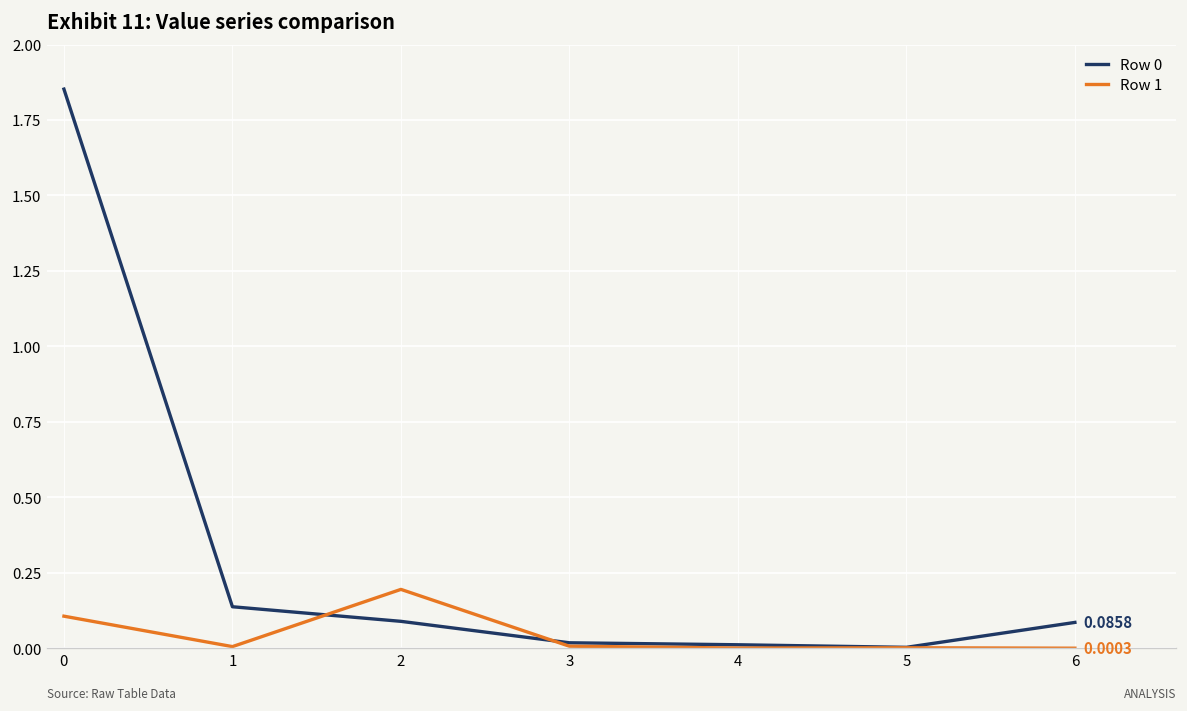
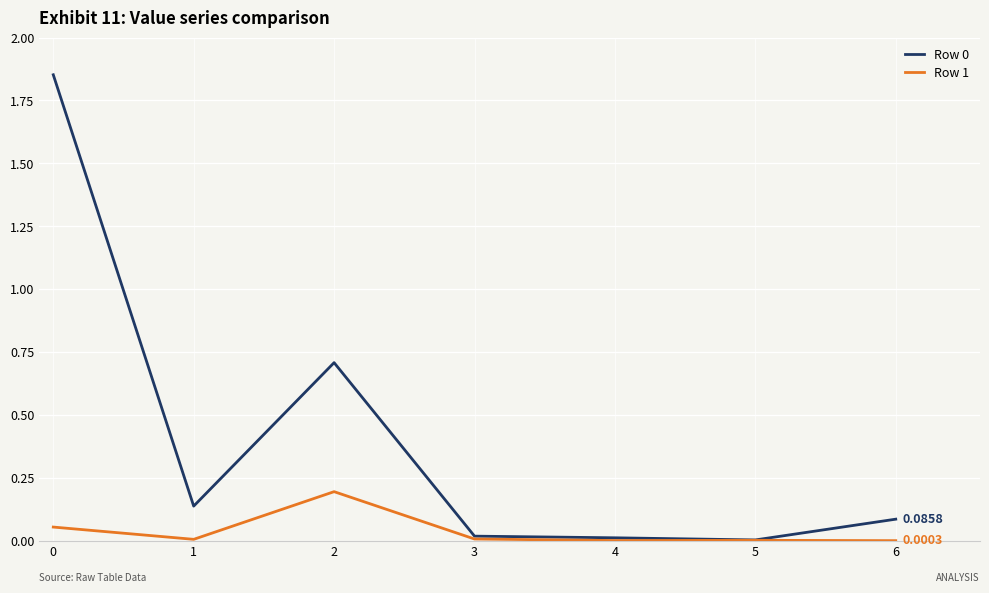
Row 1, 0: 0.11 -> 0.05
Row 0, 2: 0.09 -> 0.71
